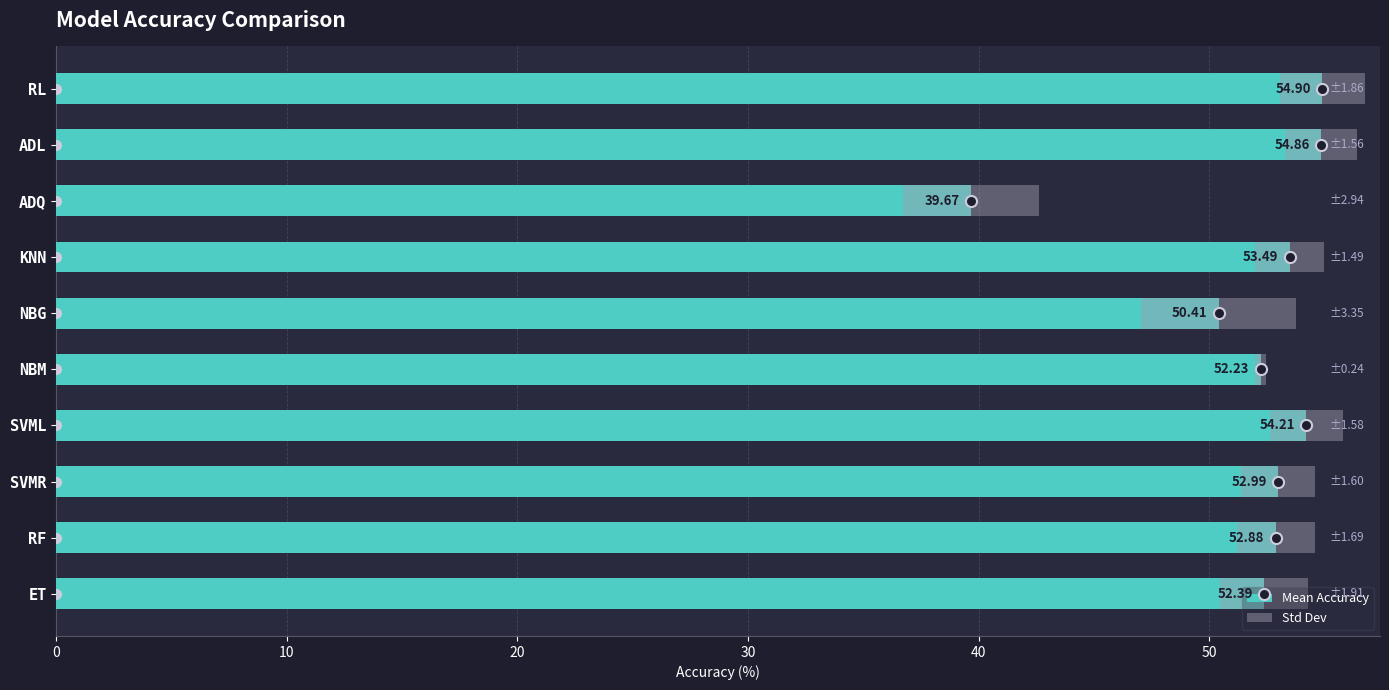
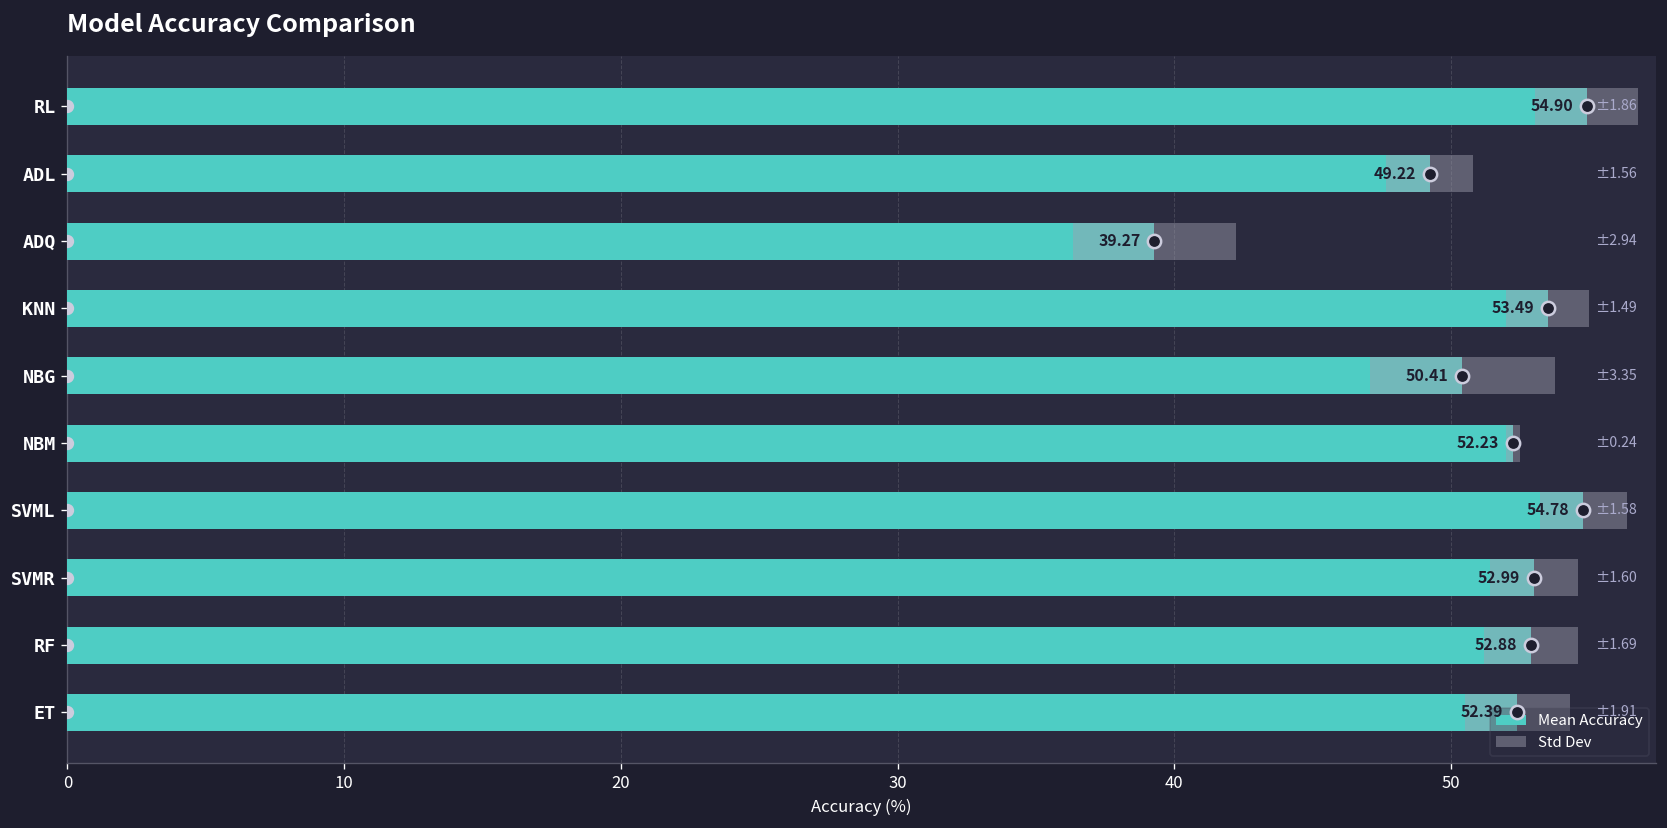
Mean Accuracy, ADL: 54.86 -> 49.22
Mean Accuracy, ADQ: 39.67 -> 39.27
Mean Accuracy, SVML: 54.21 -> 54.78
